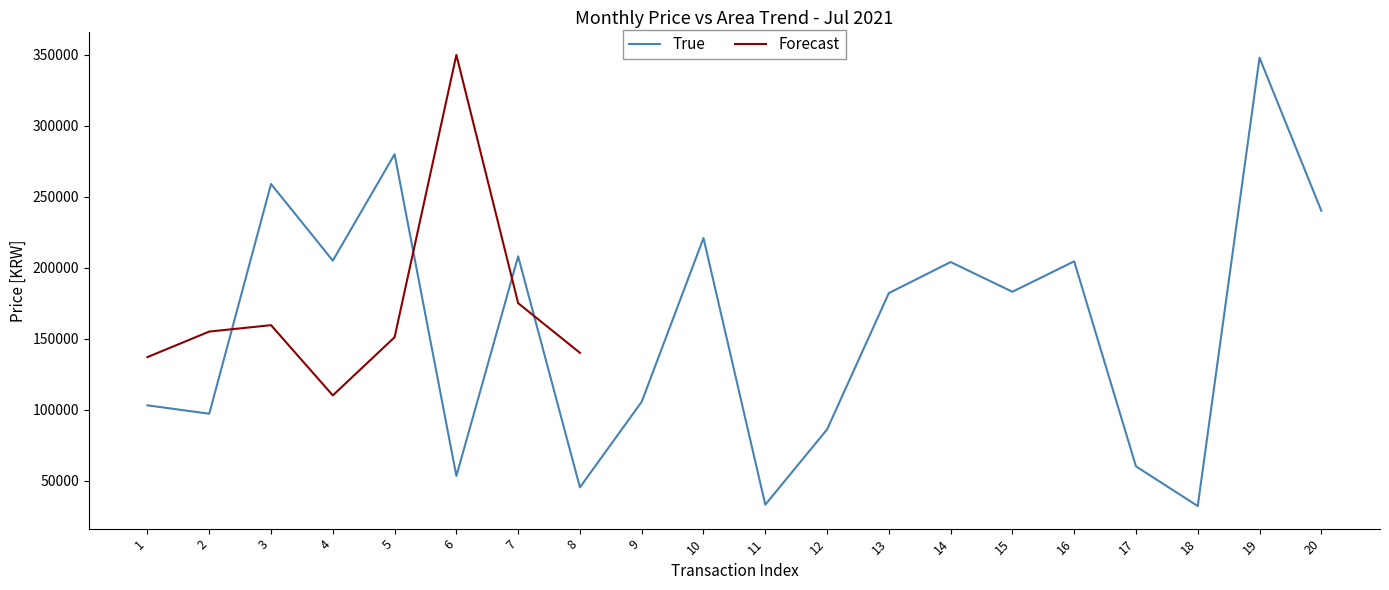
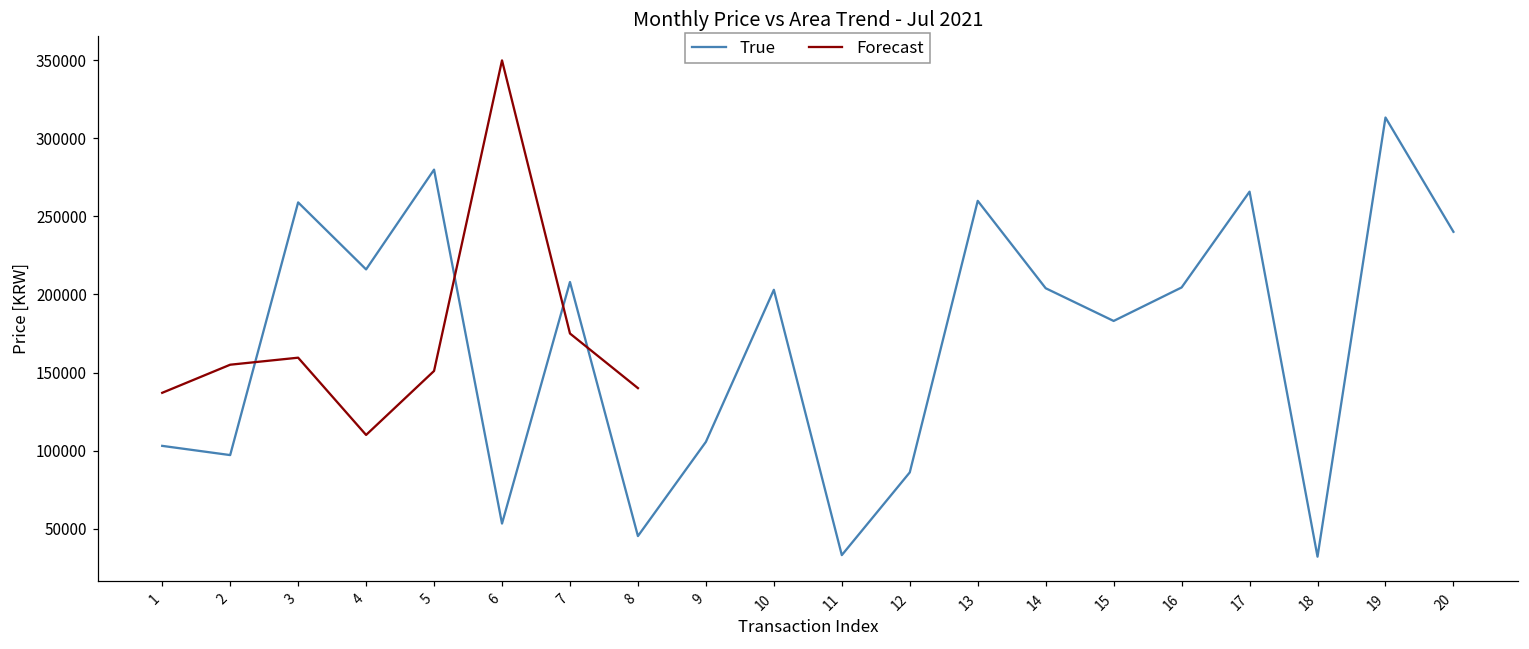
True, 4: 205000 -> 216000
True, 10: 221000 -> 203000
True, 13: 182000 -> 260000
True, 17: 60000 -> 266000
True, 19: 348000 -> 313000
